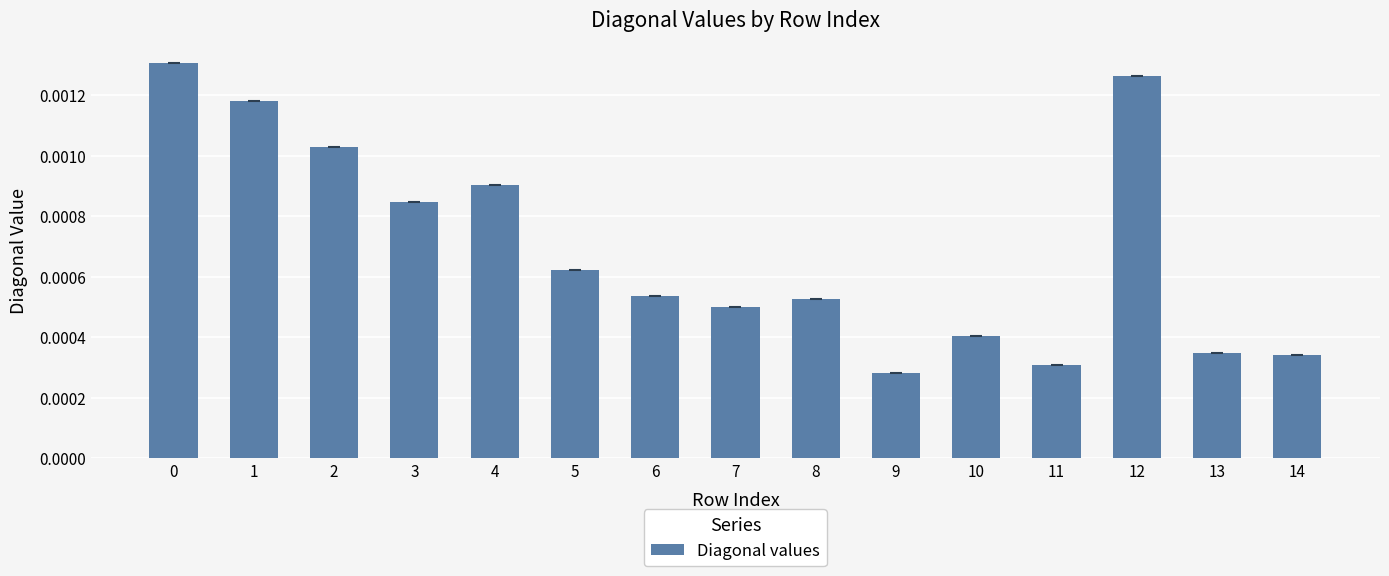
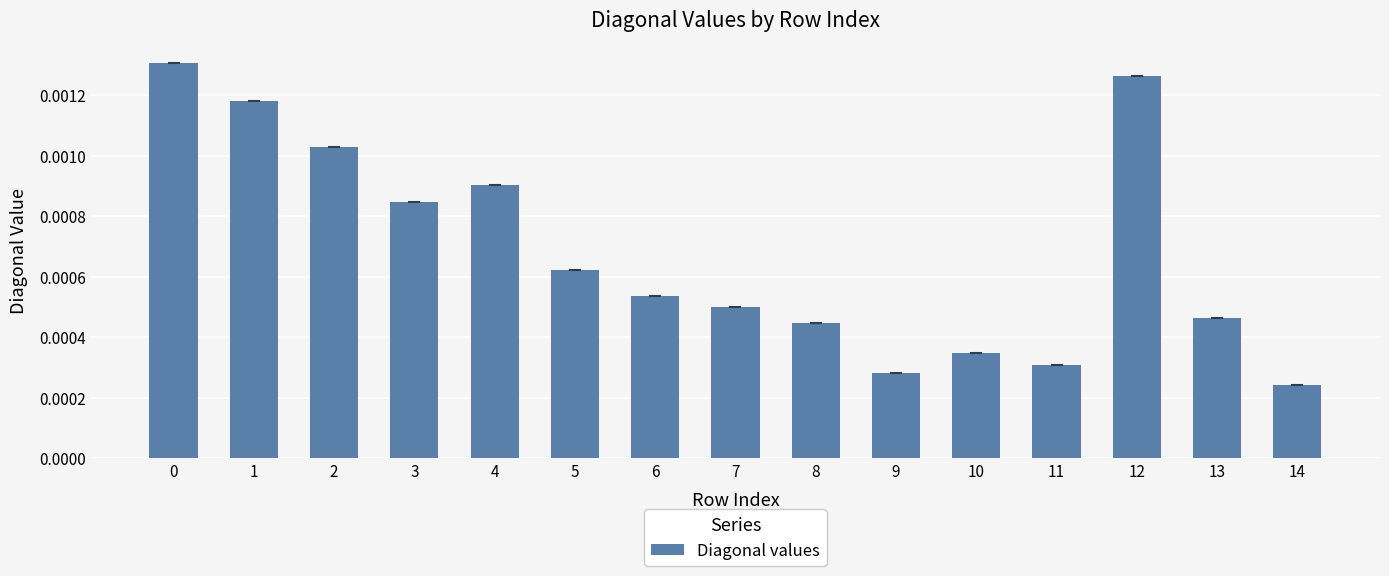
Diagonal values, 8: 0.00053 -> 0.00045
Diagonal values, 10: 0.00040 -> 0.00035
Diagonal values, 13: 0.00035 -> 0.00046
Diagonal values, 14: 0.00034 -> 0.00024
